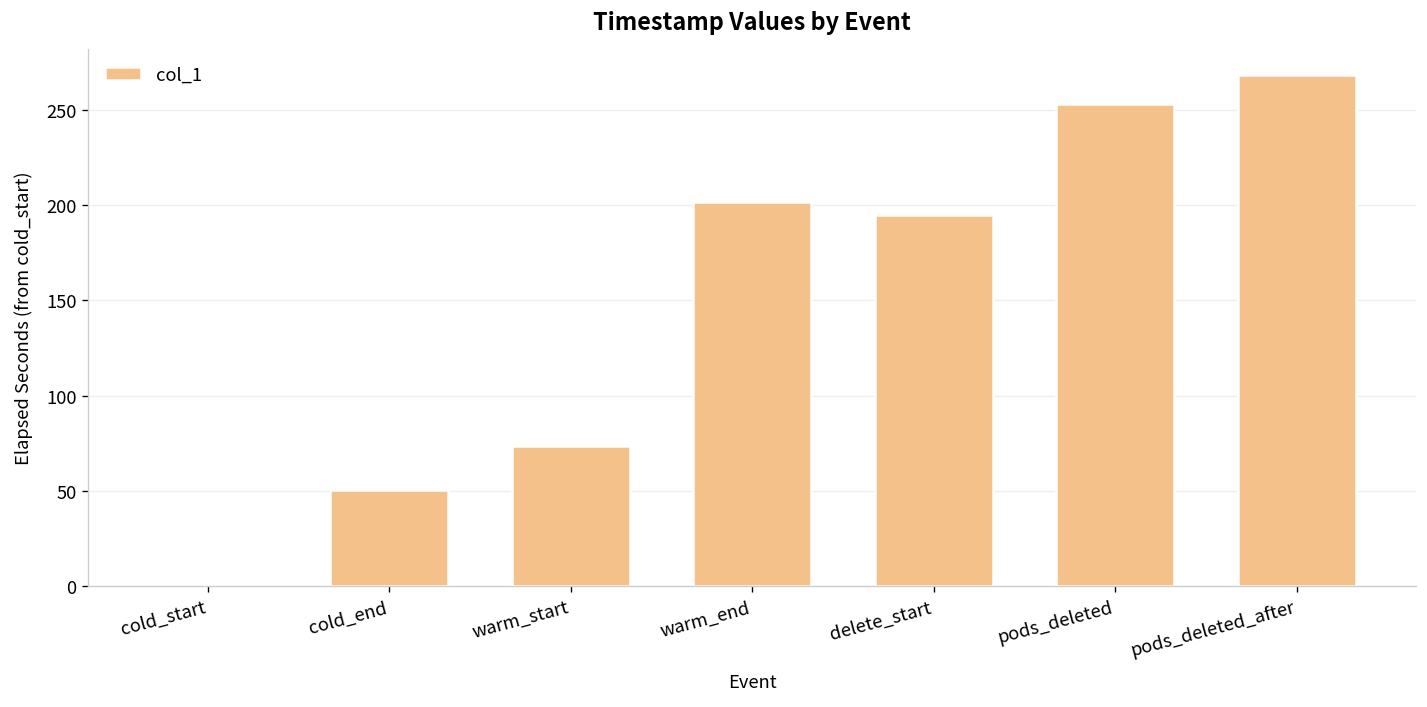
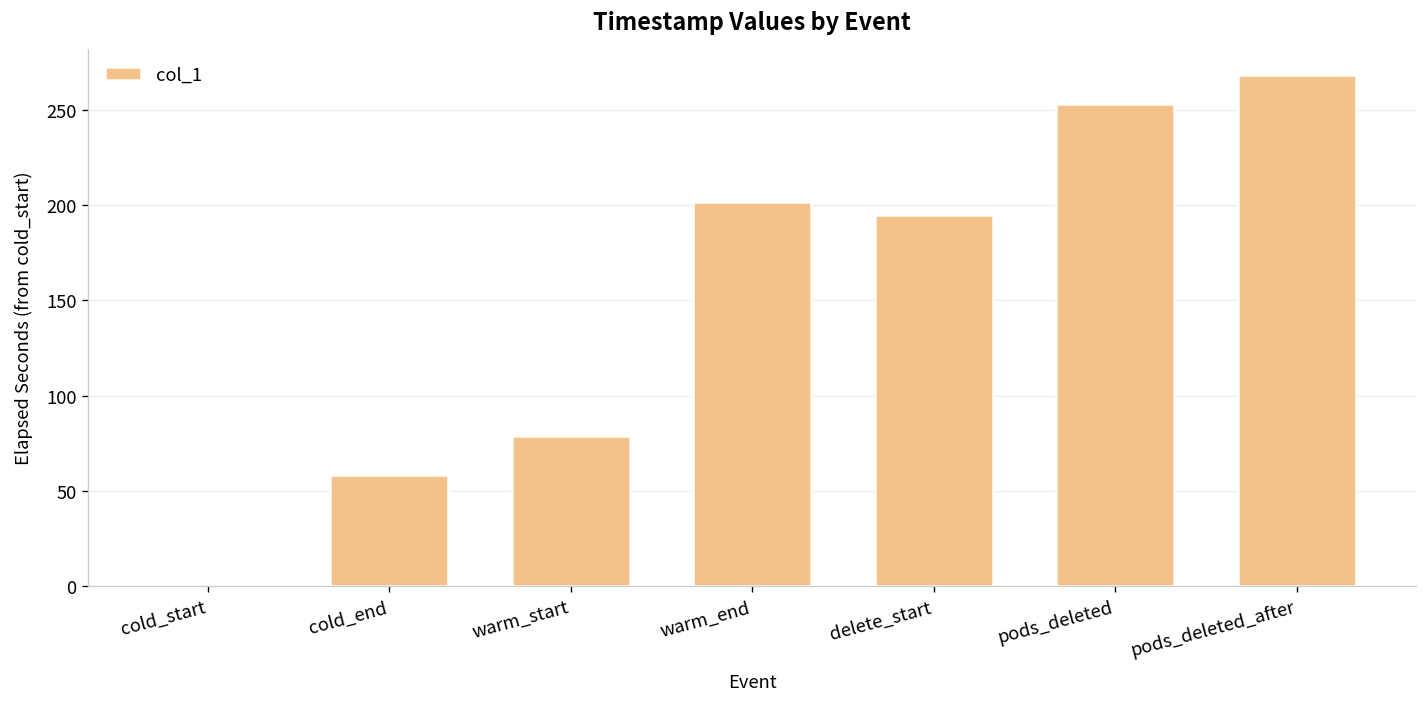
cold_end: 50 -> 58
warm_start: 73 -> 79
